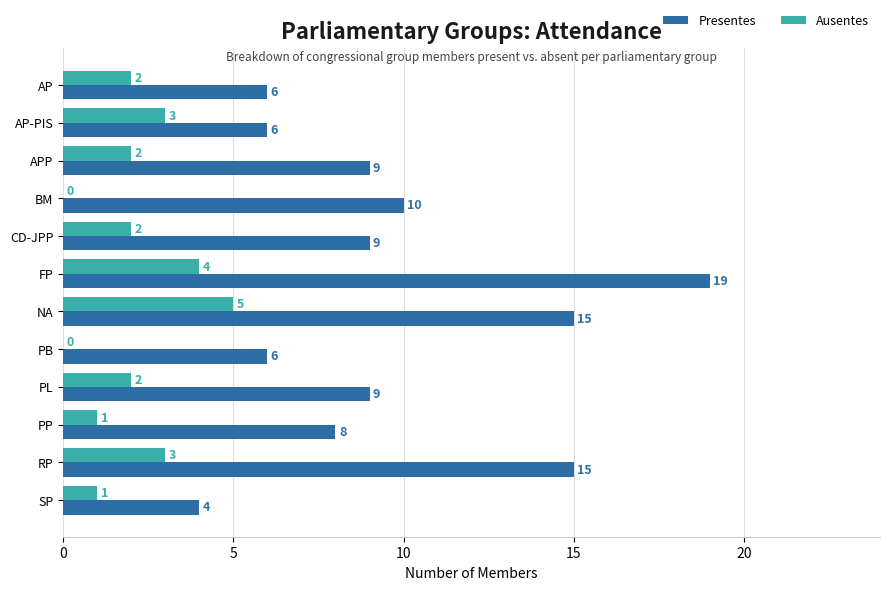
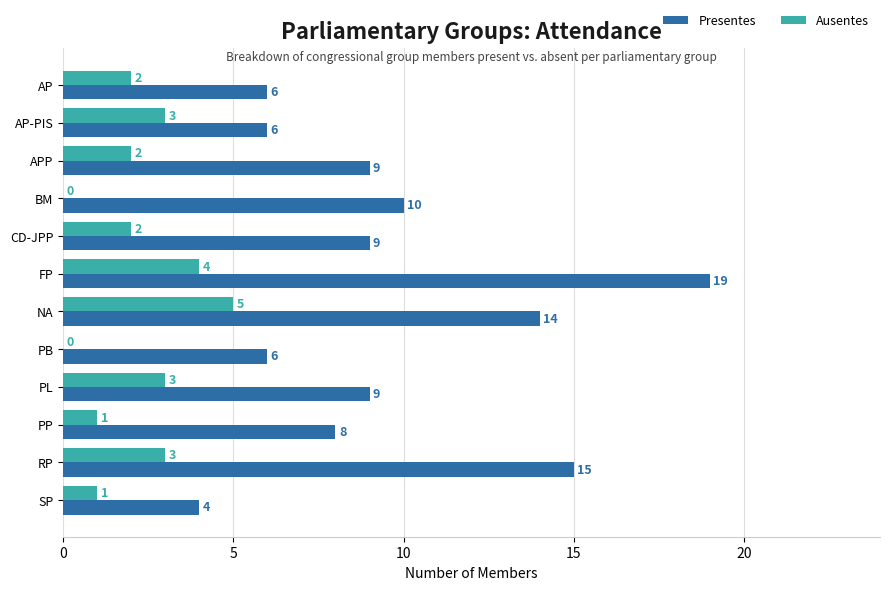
Presentes, NA: 15 -> 14
Ausentes, PL: 2 -> 3
